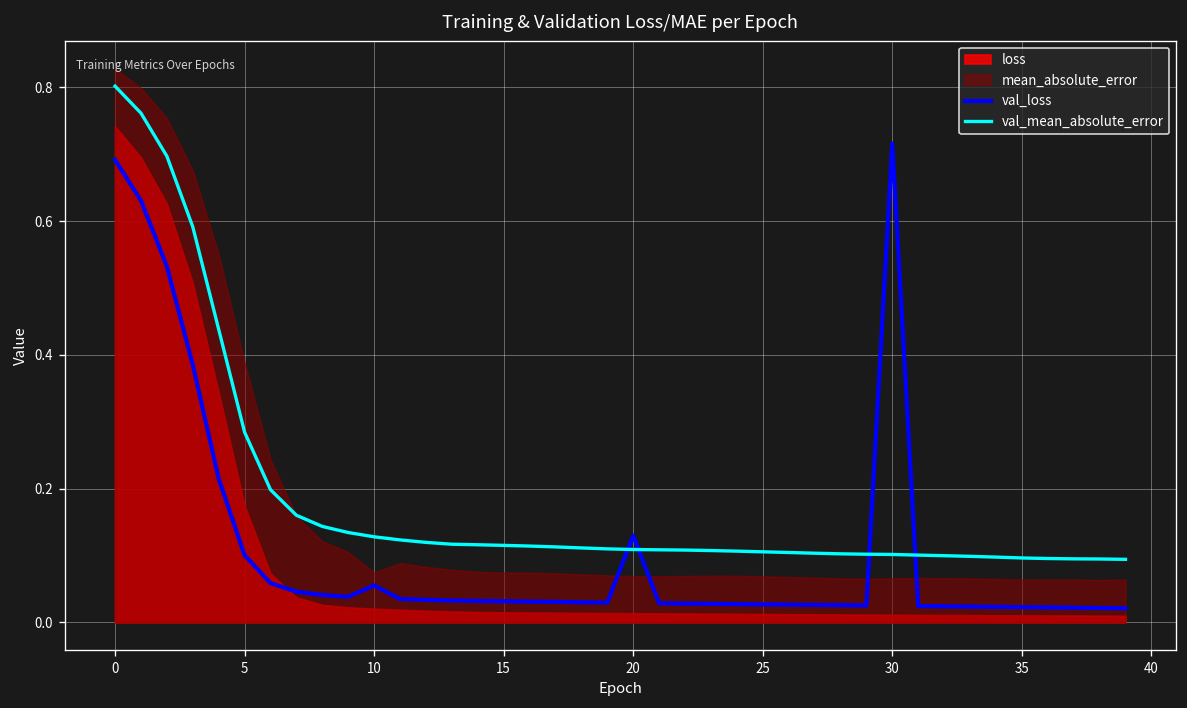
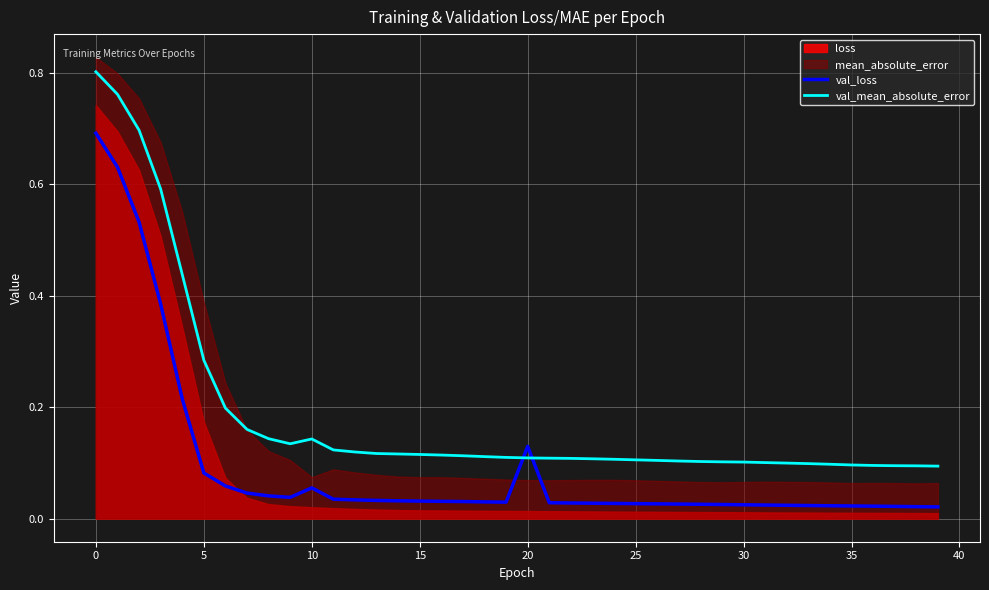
val_loss, 5: 0.10 -> 0.08
val_mean_absolute_error, 10: 0.13 -> 0.14
val_loss, 30: 0.72 -> 0.02
